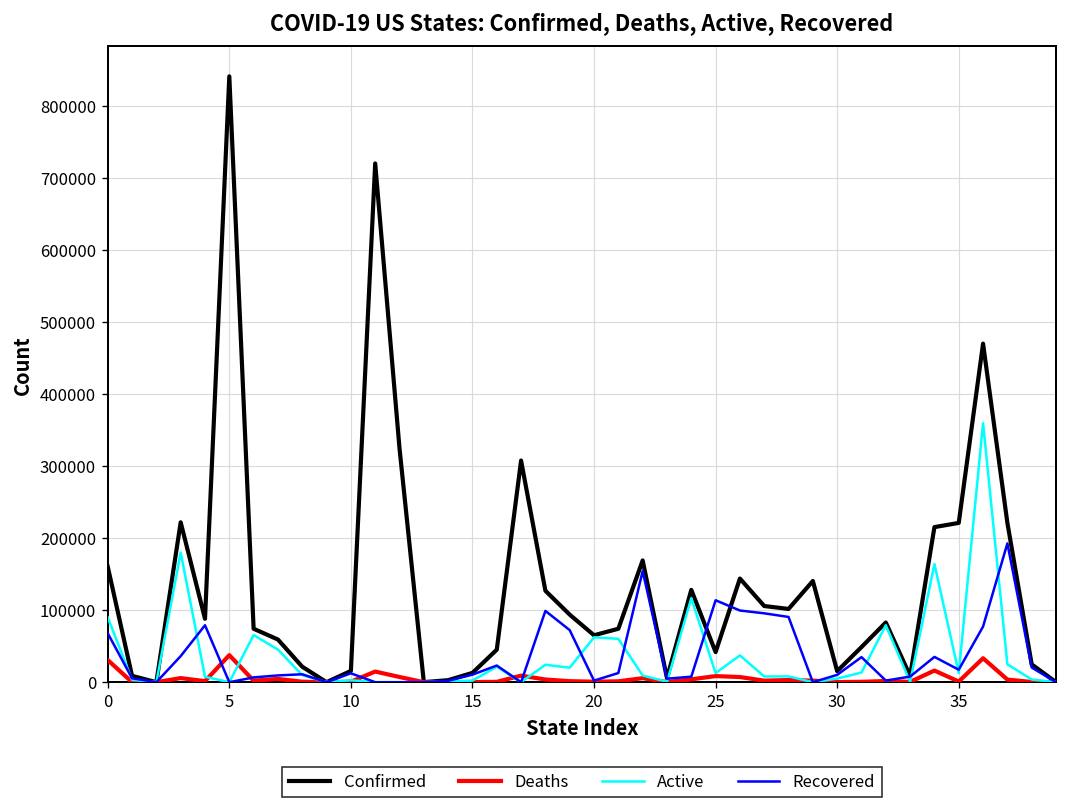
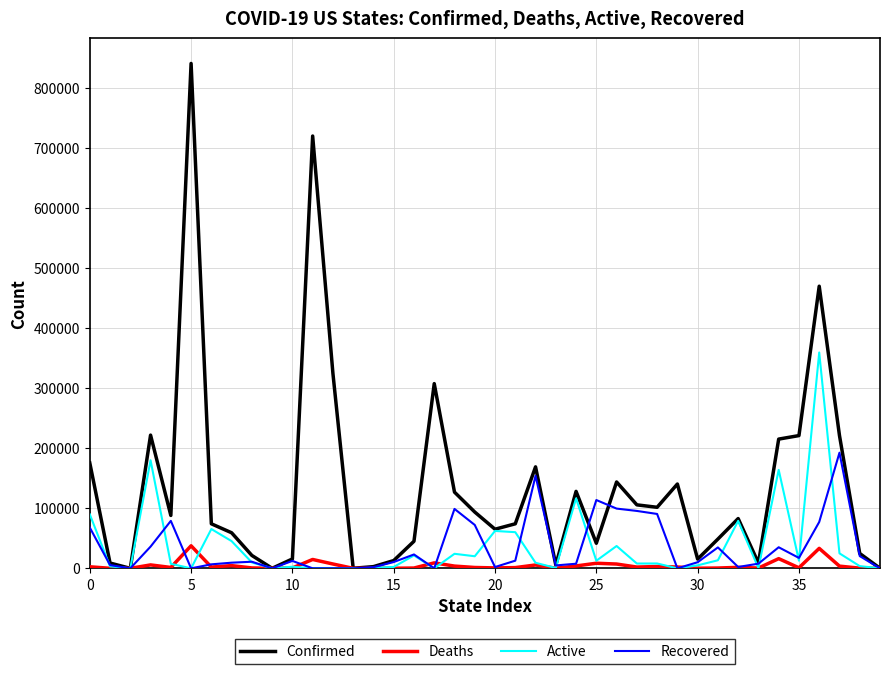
Confirmed, 0: 160000 -> 180000
Deaths, 0: 30000 -> 0
